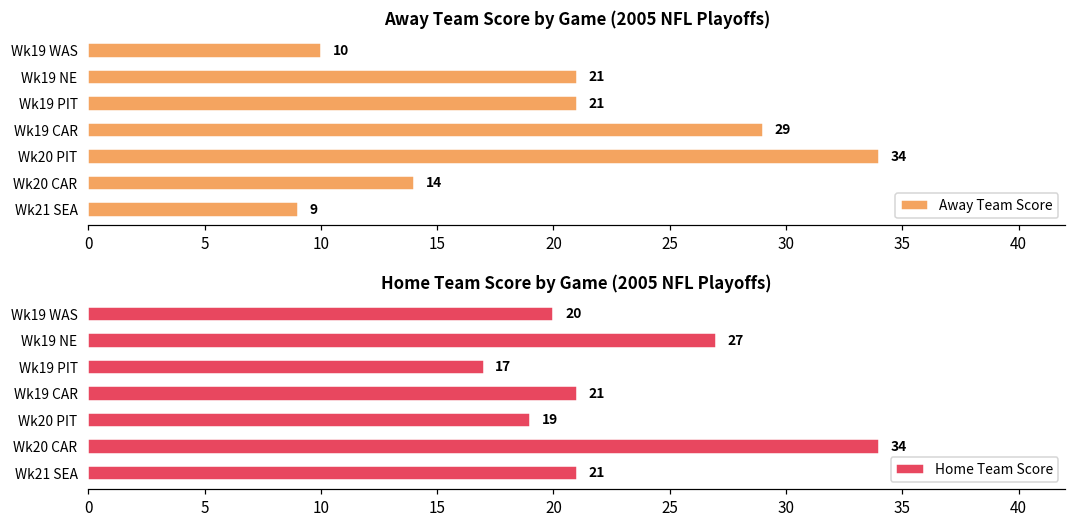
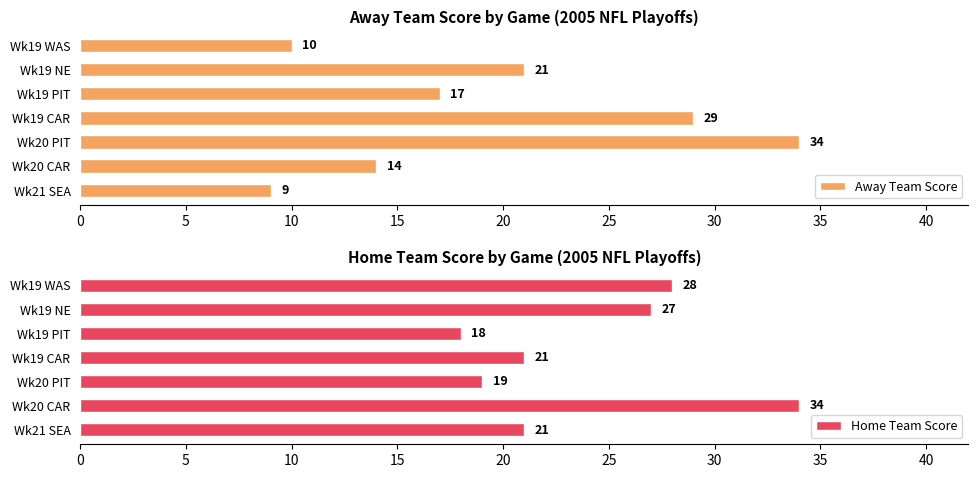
Away Team Score by Game (2005 NFL Playoffs), Wk19 PIT: 21 -> 17
Home Team Score by Game (2005 NFL Playoffs), Wk19 WAS: 20 -> 28
Home Team Score by Game (2005 NFL Playoffs), Wk19 PIT: 17 -> 18
